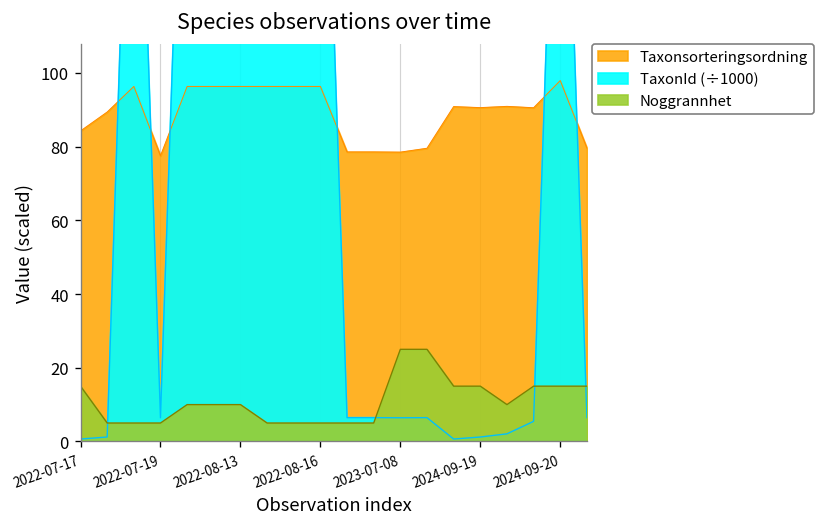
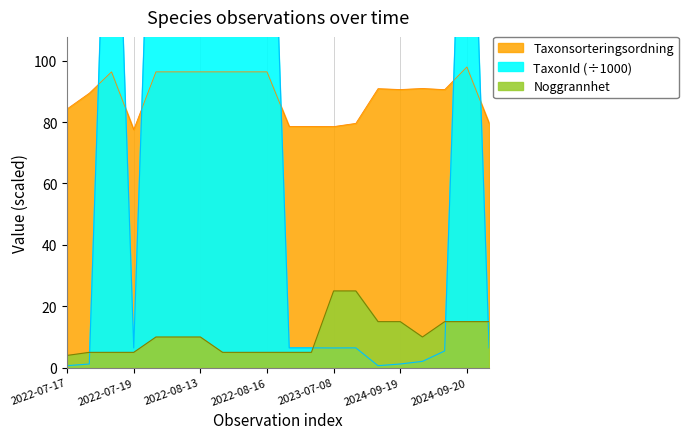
Noggrannhet, 2022-07-17: 15 -> 4
